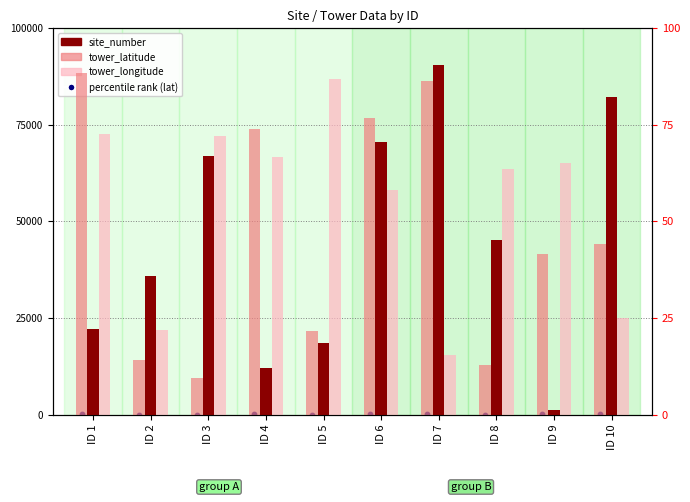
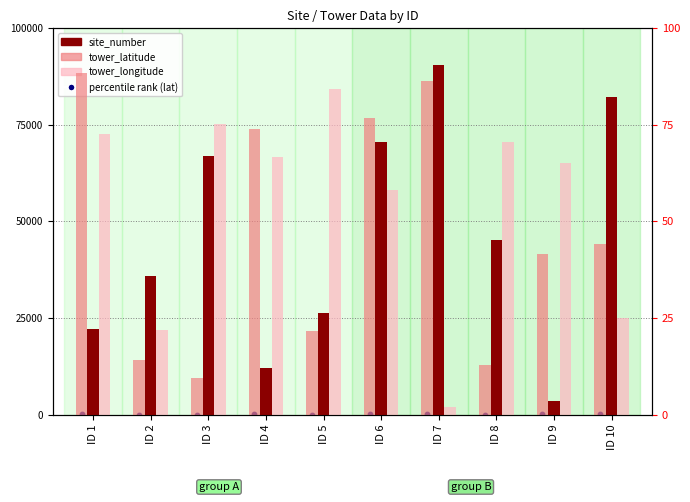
site_number, ID 5: 19000 -> 26000
site_number, ID 9: 1000 -> 3000
tower_longitude, ID 3: 72 -> 75
tower_longitude, ID 5: 87 -> 84
tower_longitude, ID 7: 15 -> 2
tower_longitude, ID 8: 64 -> 70
